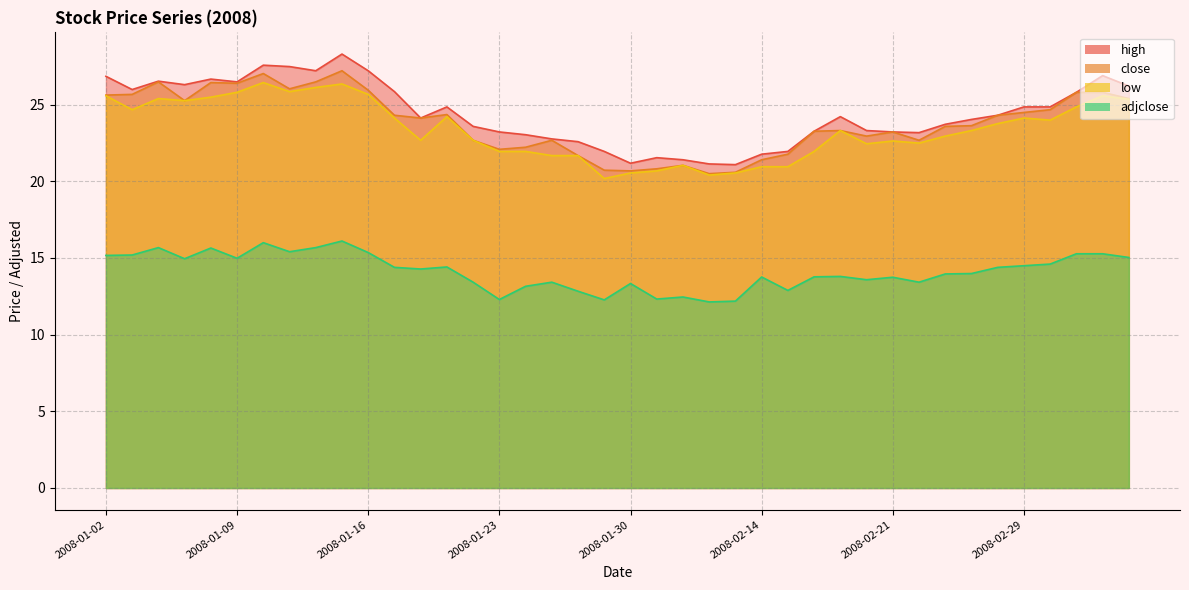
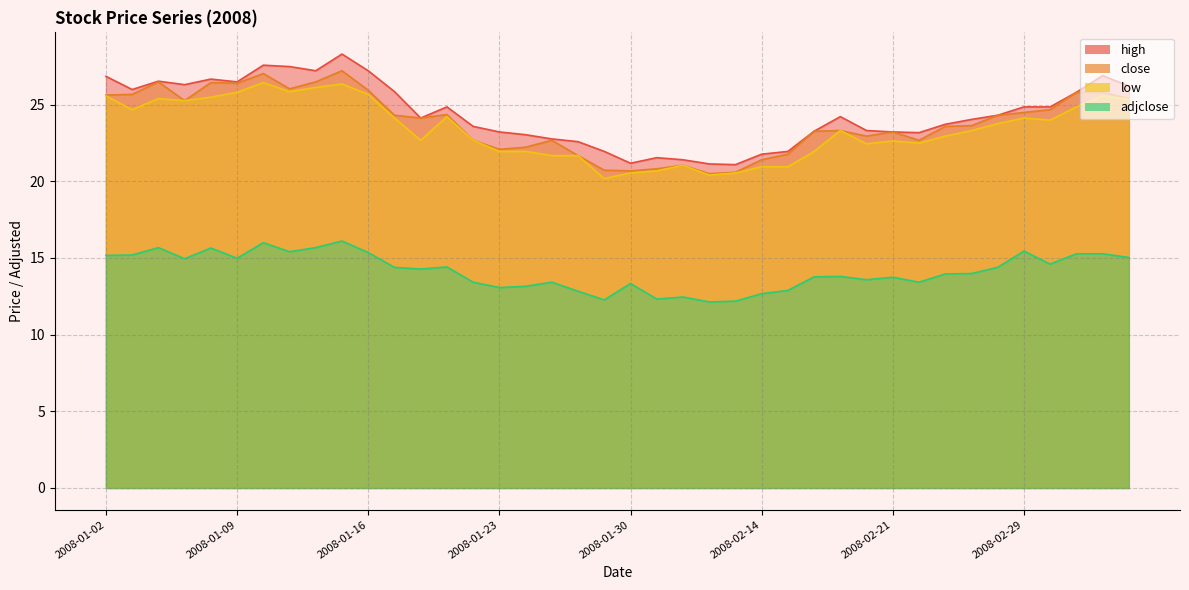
adjclose, 2008-01-23: 12.3 -> 13.1
adjclose, 2008-02-14: 13.8 -> 12.7
adjclose, 2008-02-29: 14.5 -> 15.4
